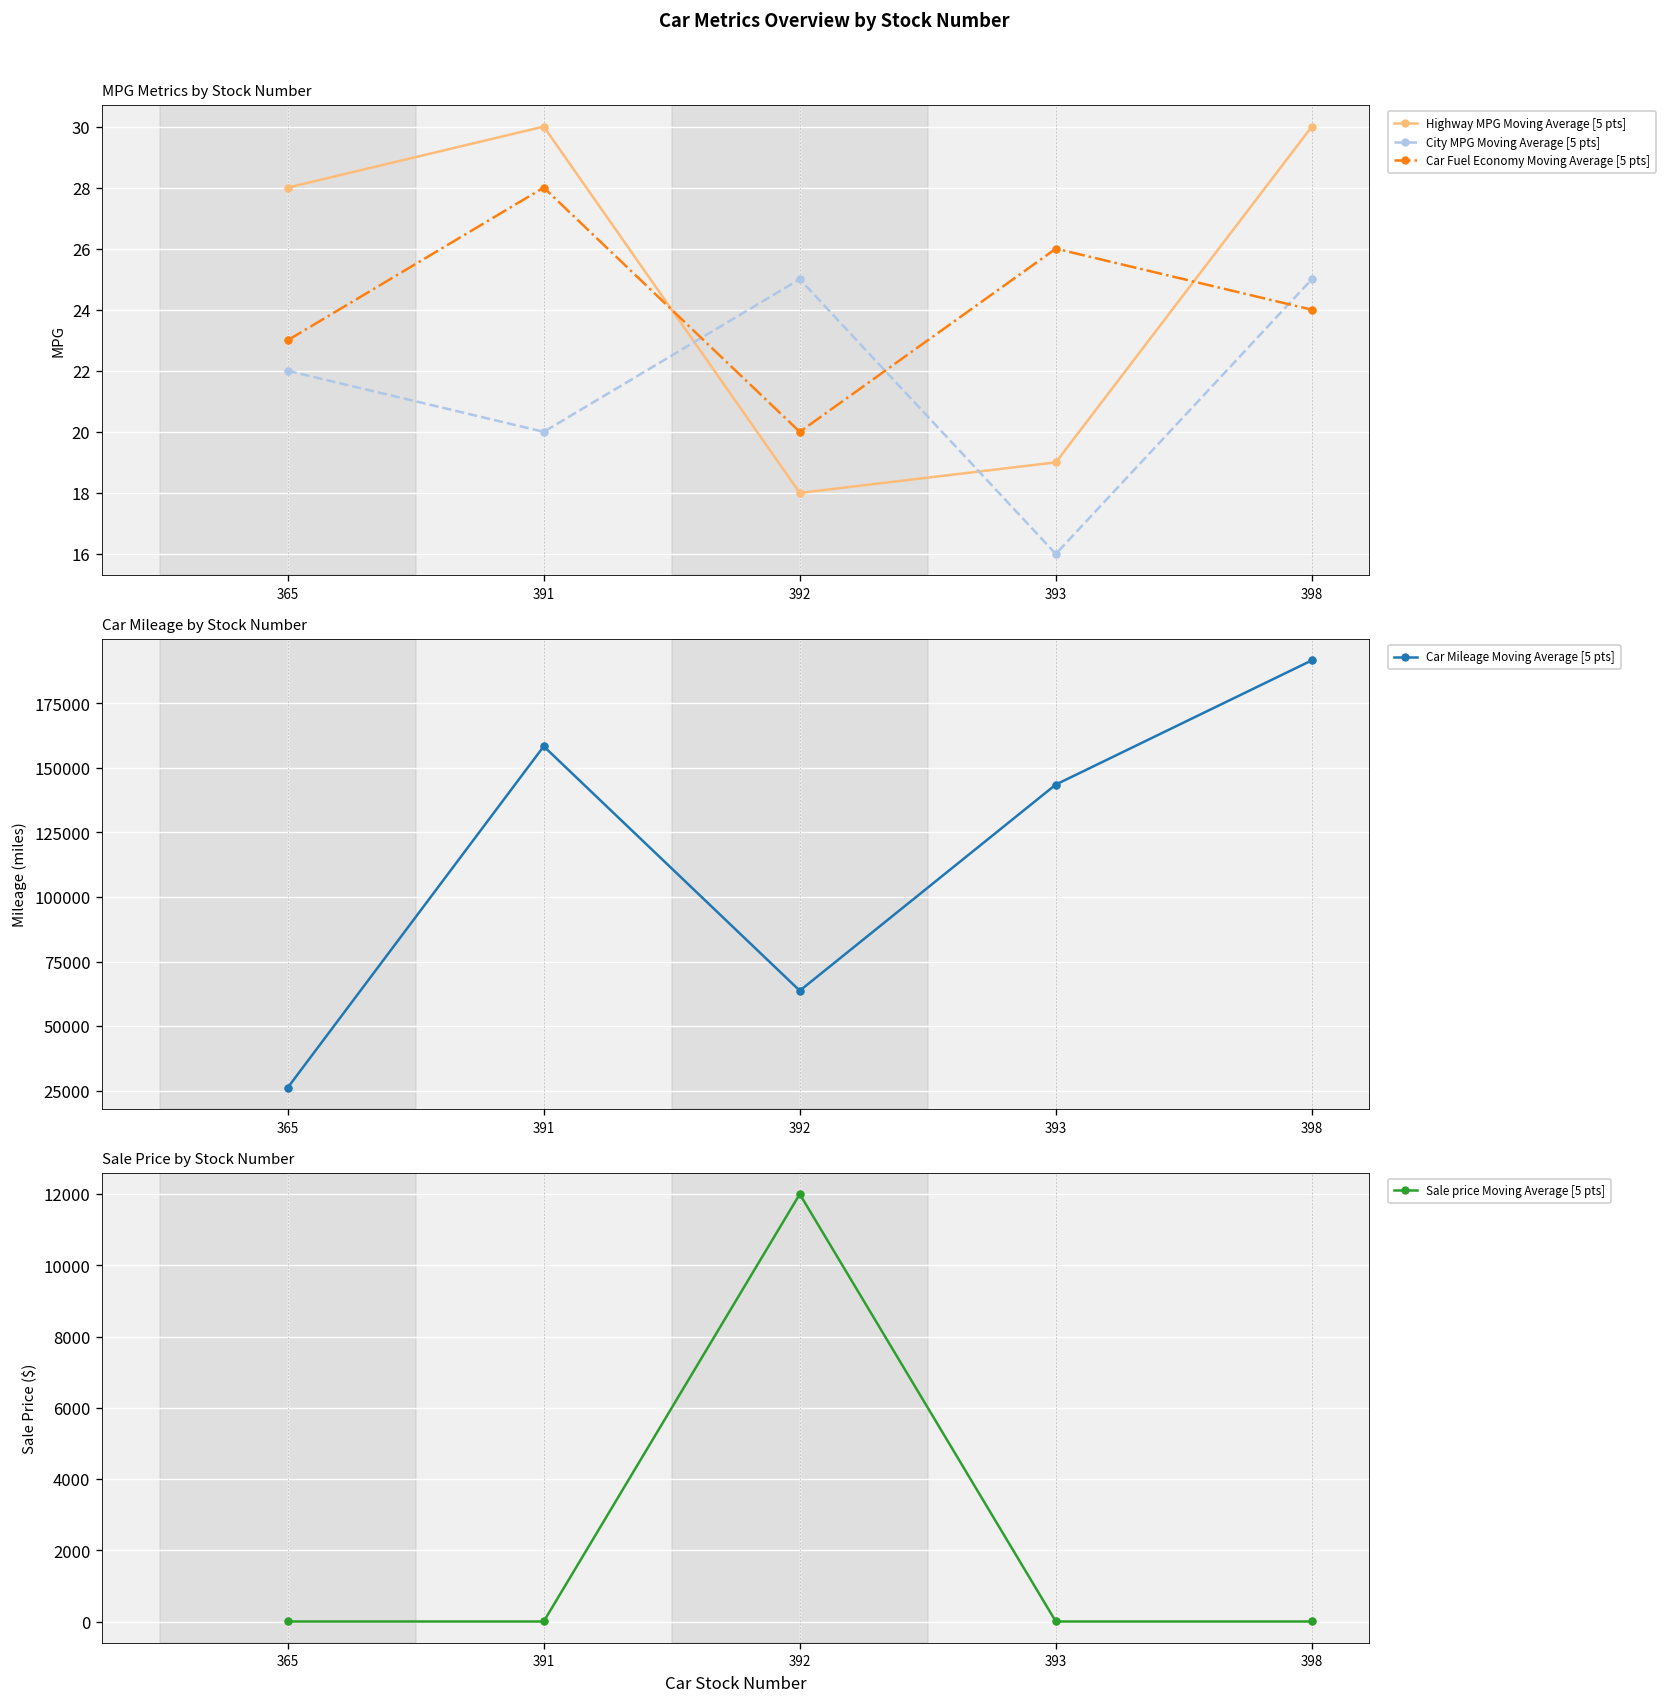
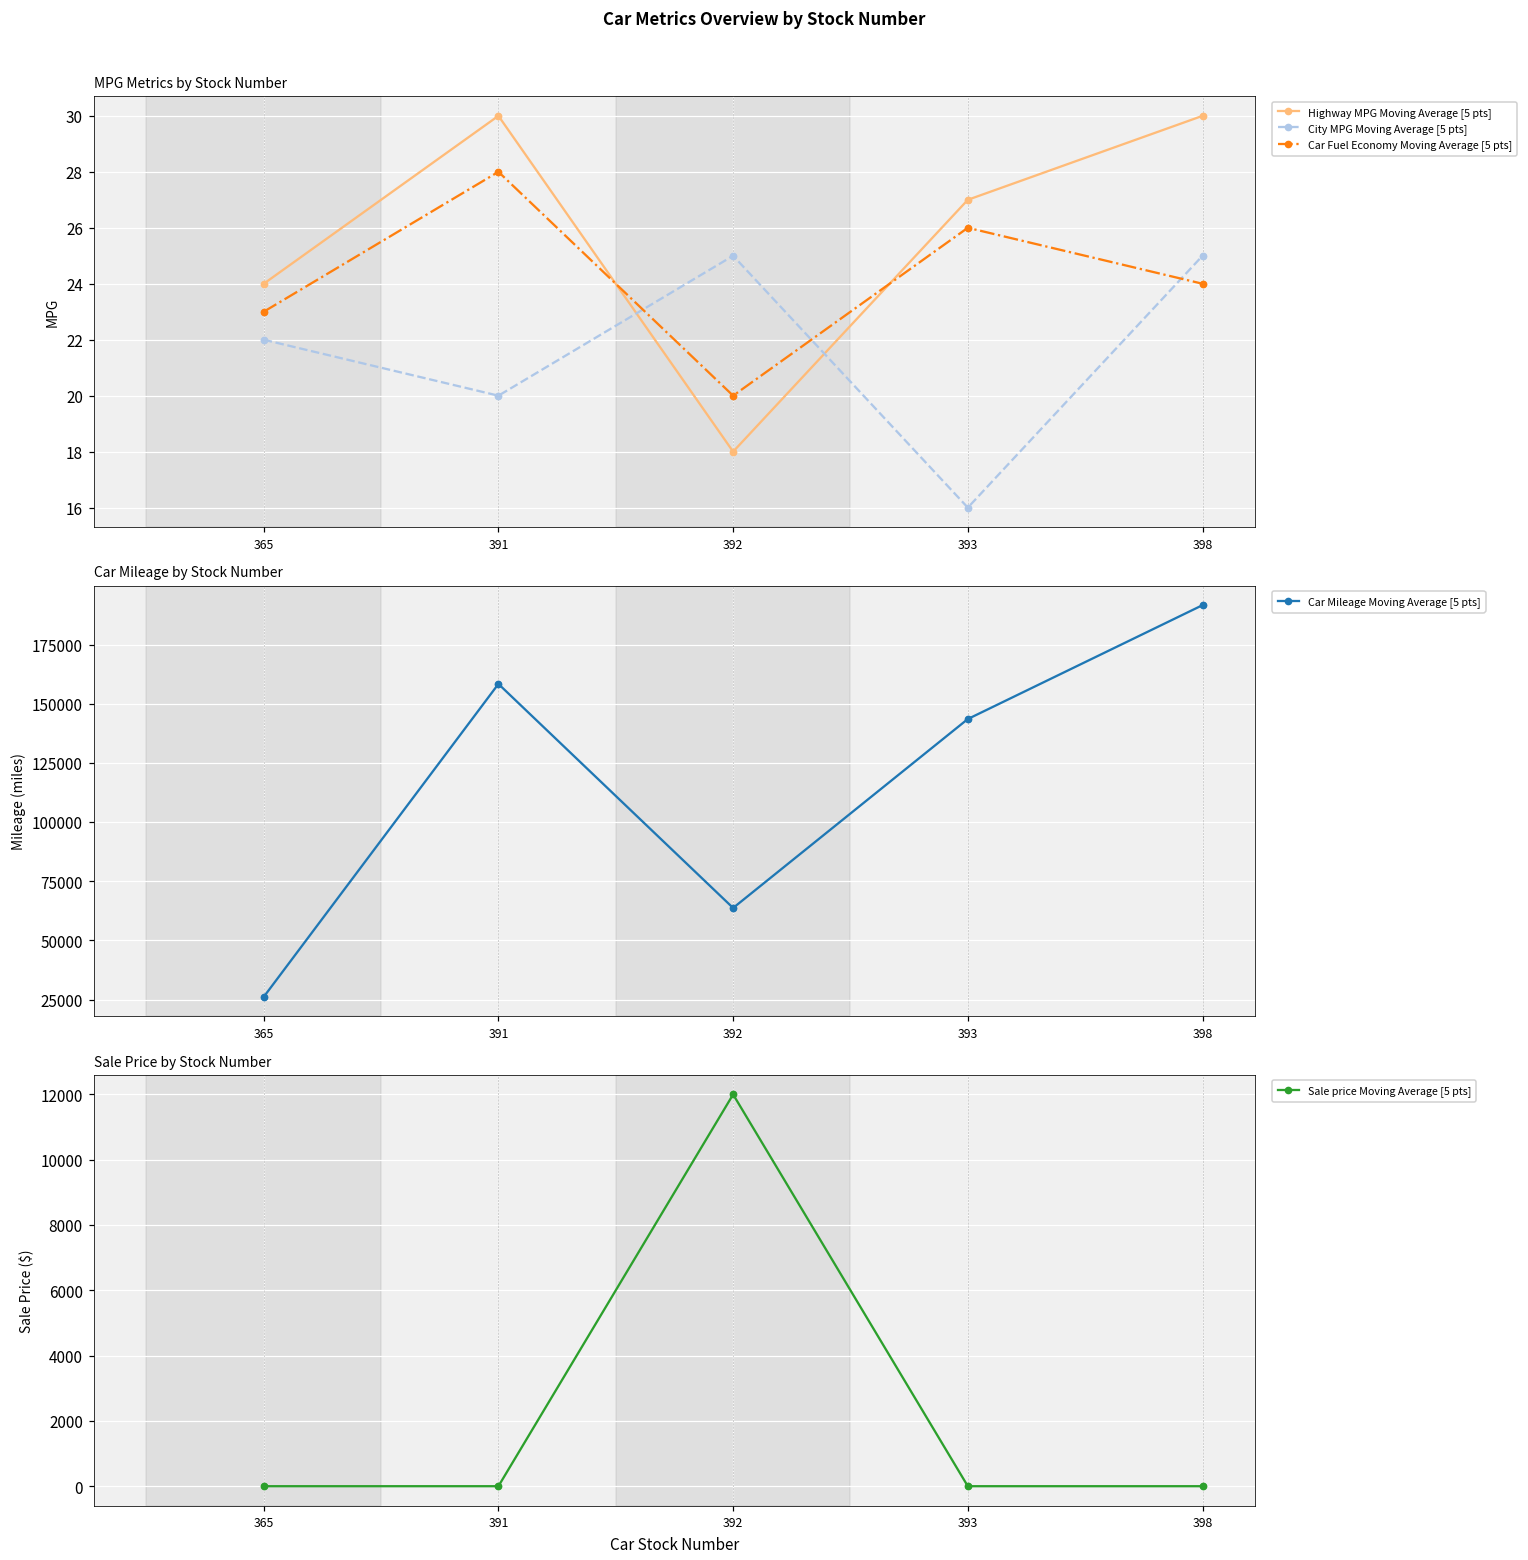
MPG Metrics by Stock Number, Highway MPG Moving Average [5 pts], 365: 28 -> 24
MPG Metrics by Stock Number, Highway MPG Moving Average [5 pts], 393: 19 -> 27
